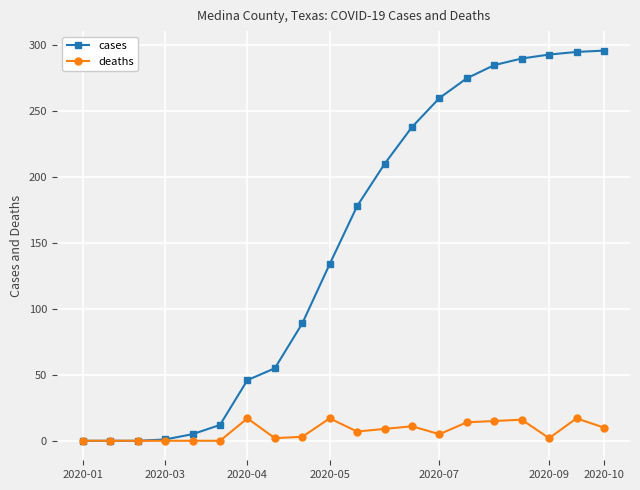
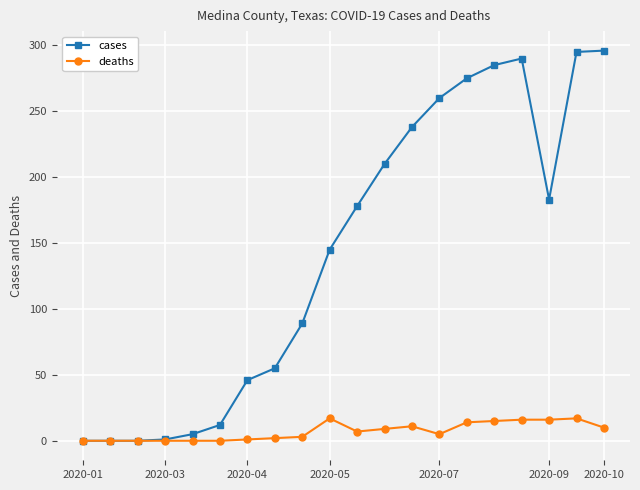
deaths, 2020-04: 17 -> 1
cases, 2020-05: 134 -> 145
cases, 2020-09: 293 -> 183
deaths, 2020-09: 2 -> 16
